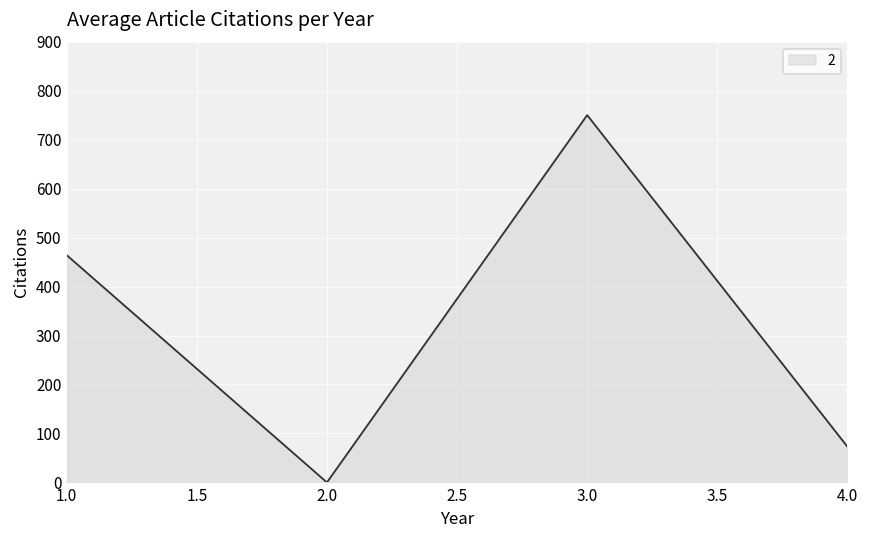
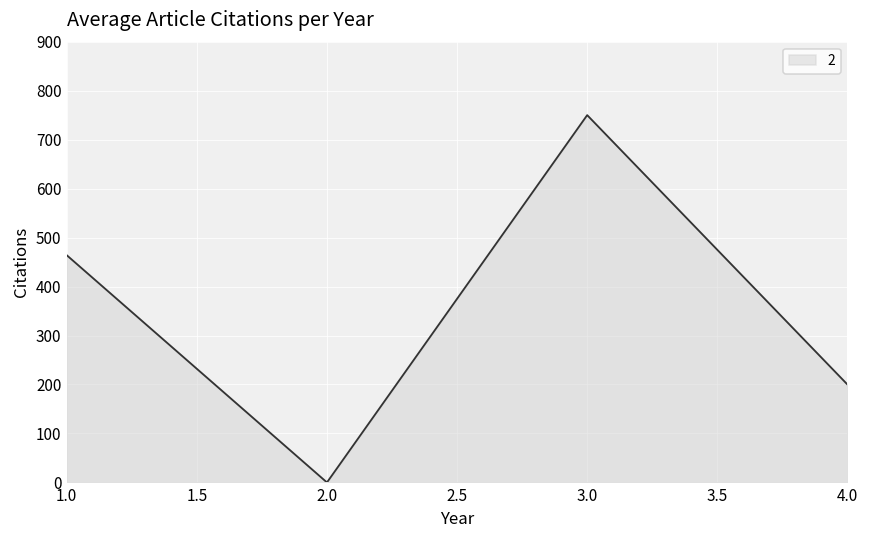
4.0: 70 -> 200
